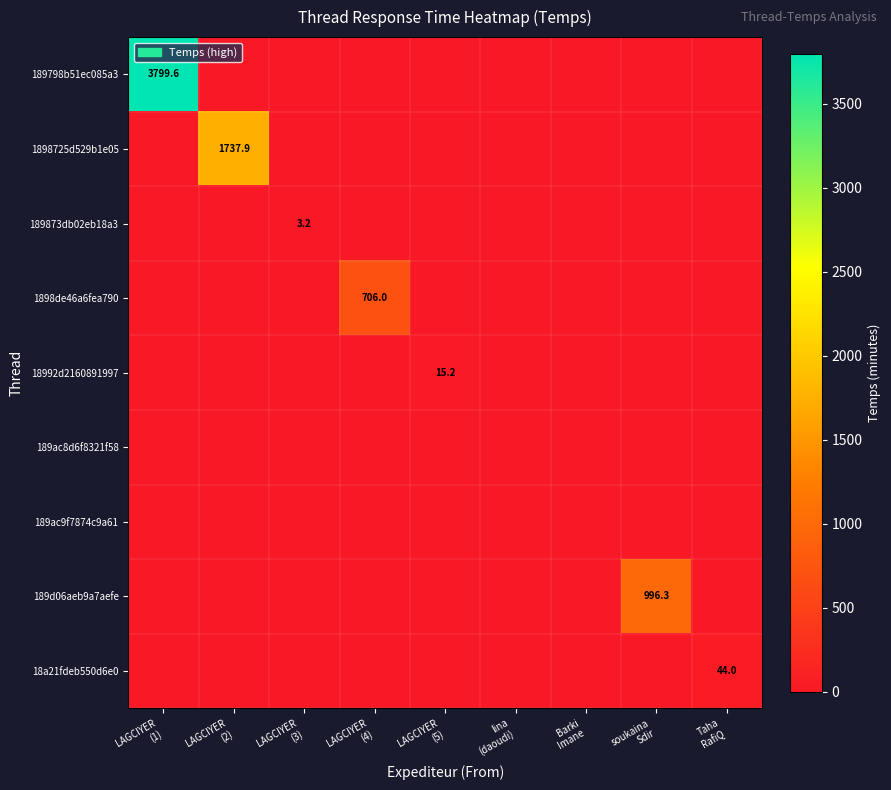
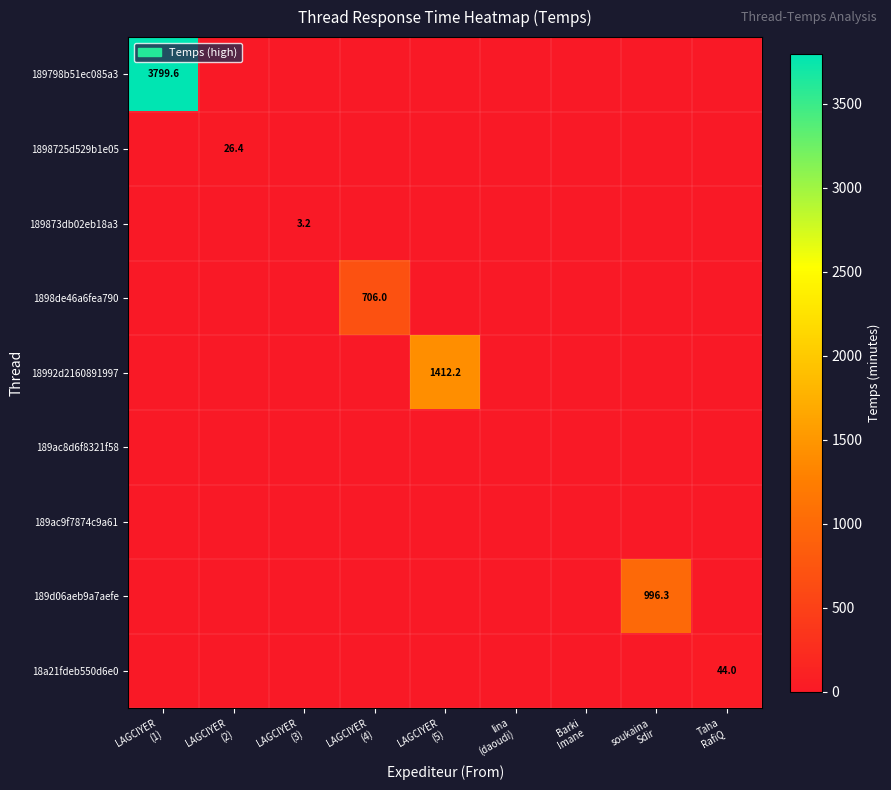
1898725d529b1e05, LAGCIYER (2): 1737.9 -> 26.4
18992d2160891997, LAGCIYER (5): 15.2 -> 1412.2
